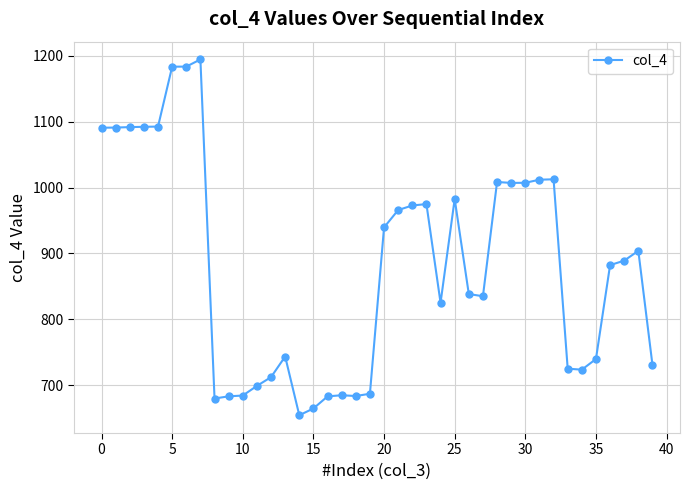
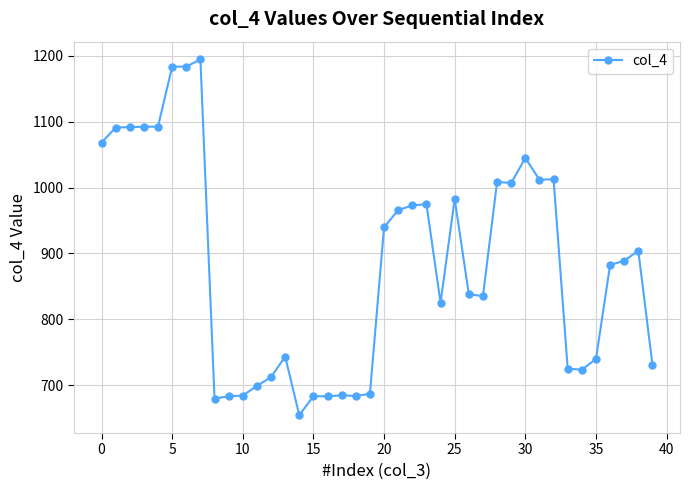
0: 1090 -> 1070
15: 670 -> 680
30: 1010 -> 1040
